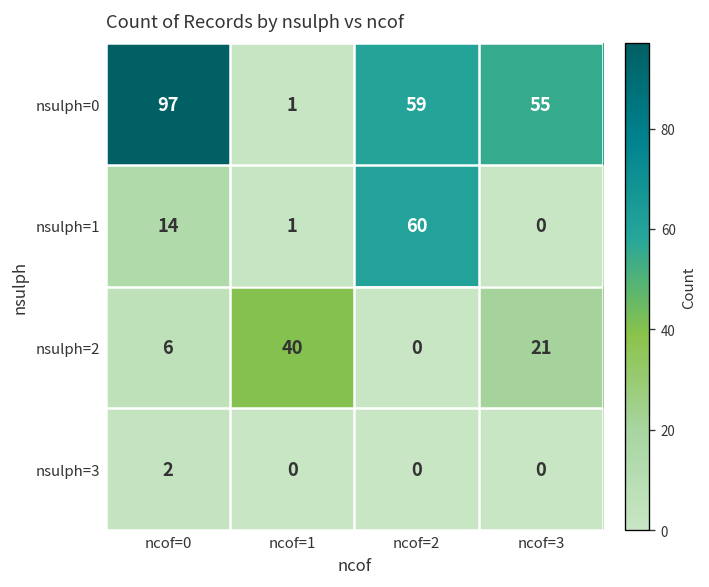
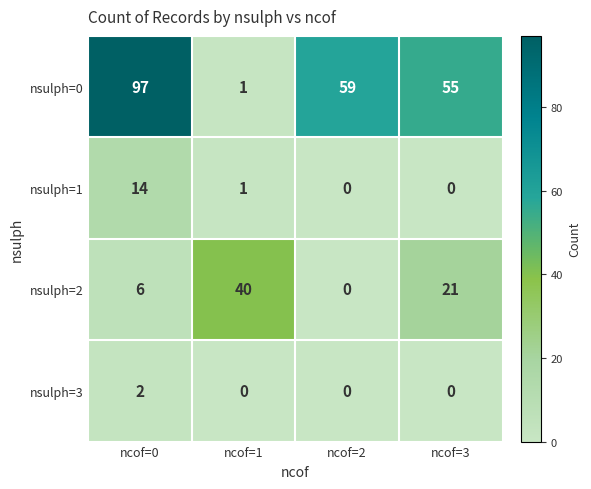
nsulph=1, ncof=2: 60 -> 0
